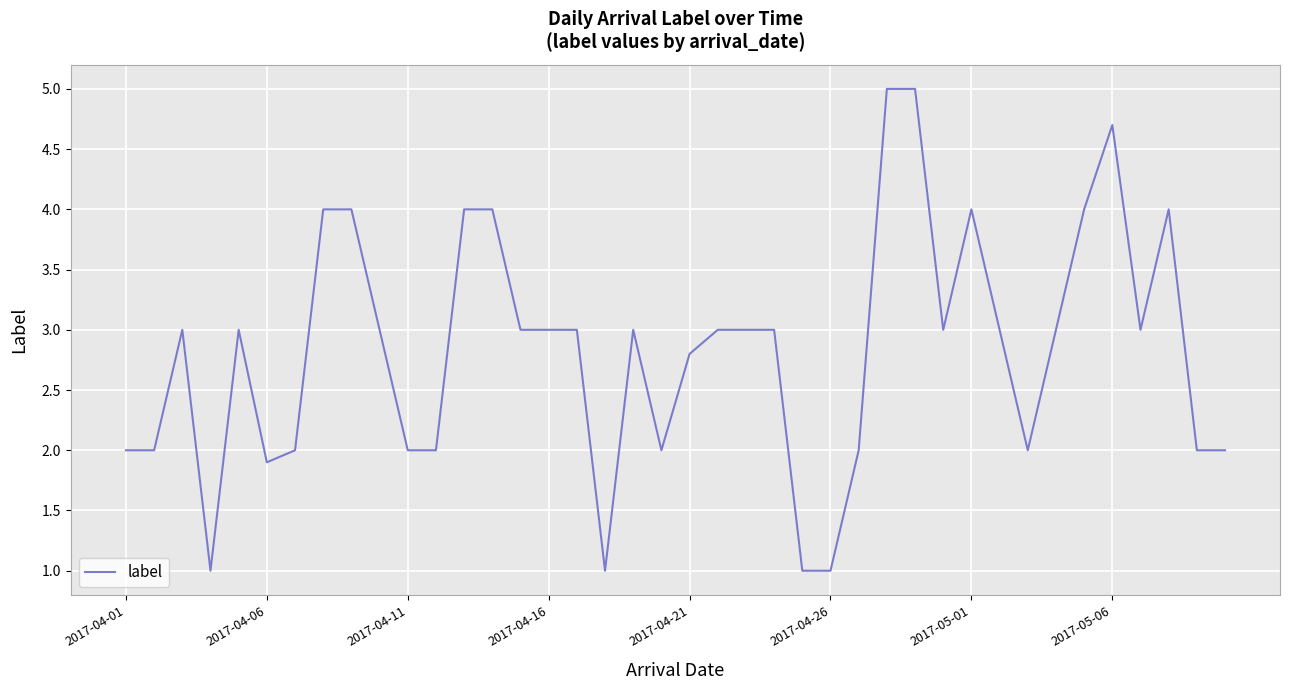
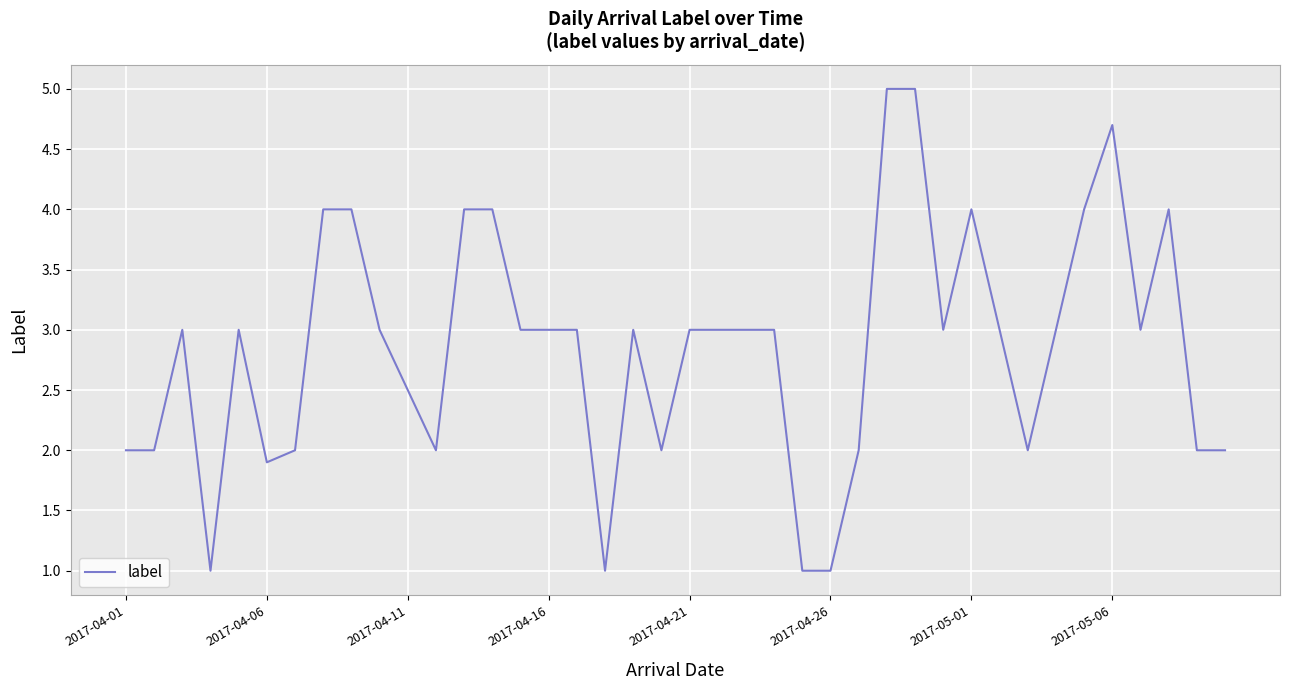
2017-04-11: 2.0 -> 2.5
2017-04-21: 2.8 -> 3.0
